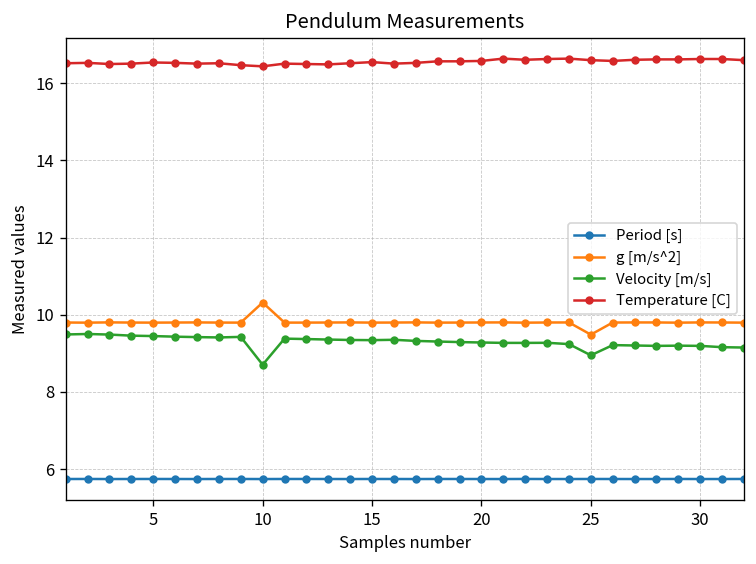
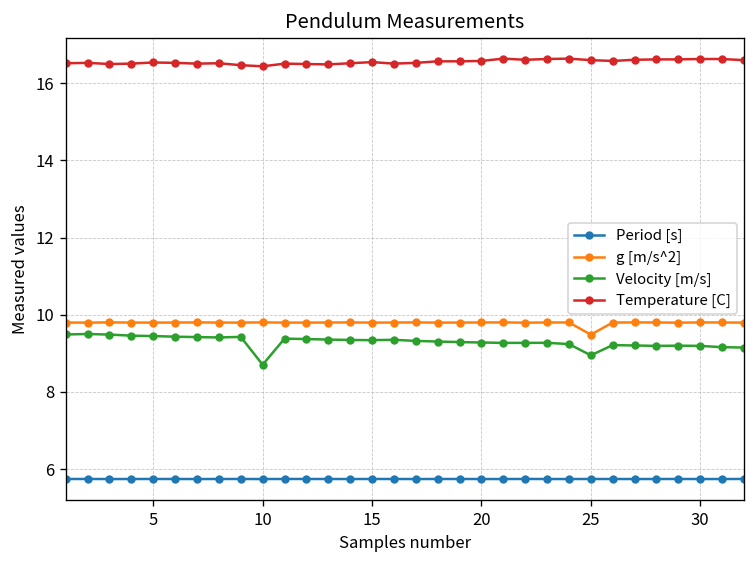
g [m/s^2], 10: 10.3 -> 9.8
